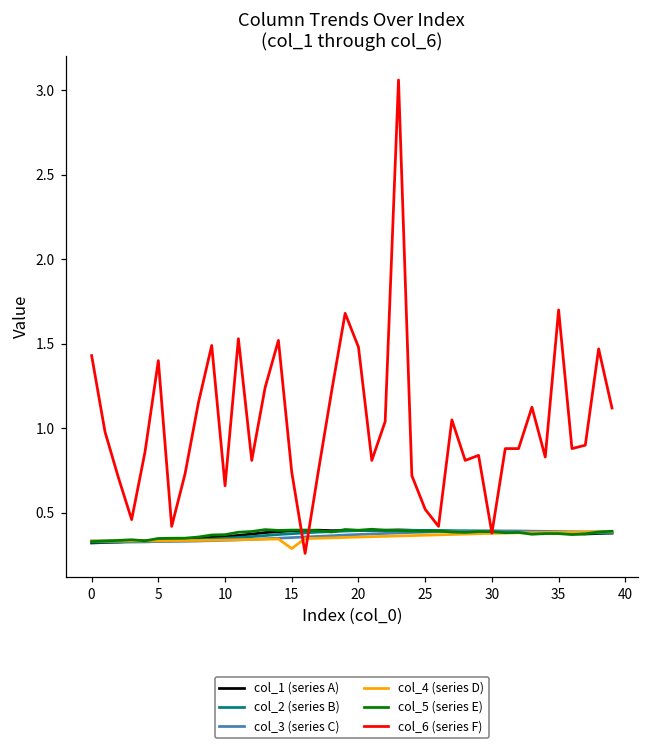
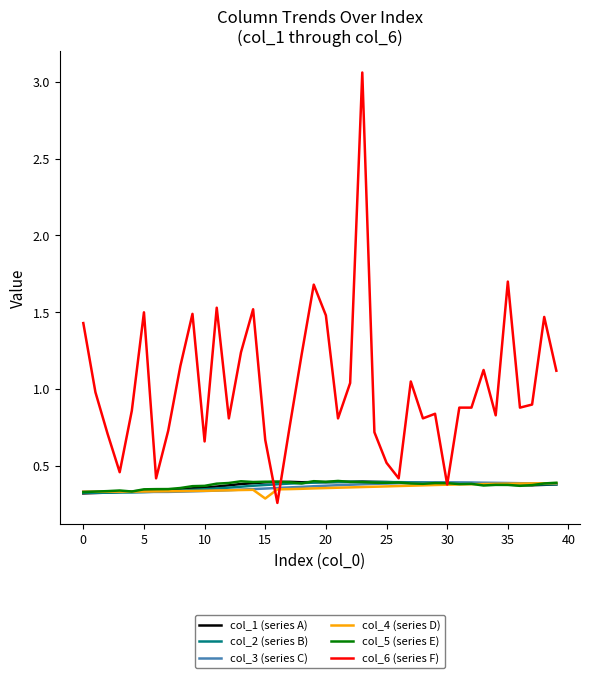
col_6 (series F), 5: 1.4 -> 1.5
col_6 (series F), 15: 0.74 -> 0.67
